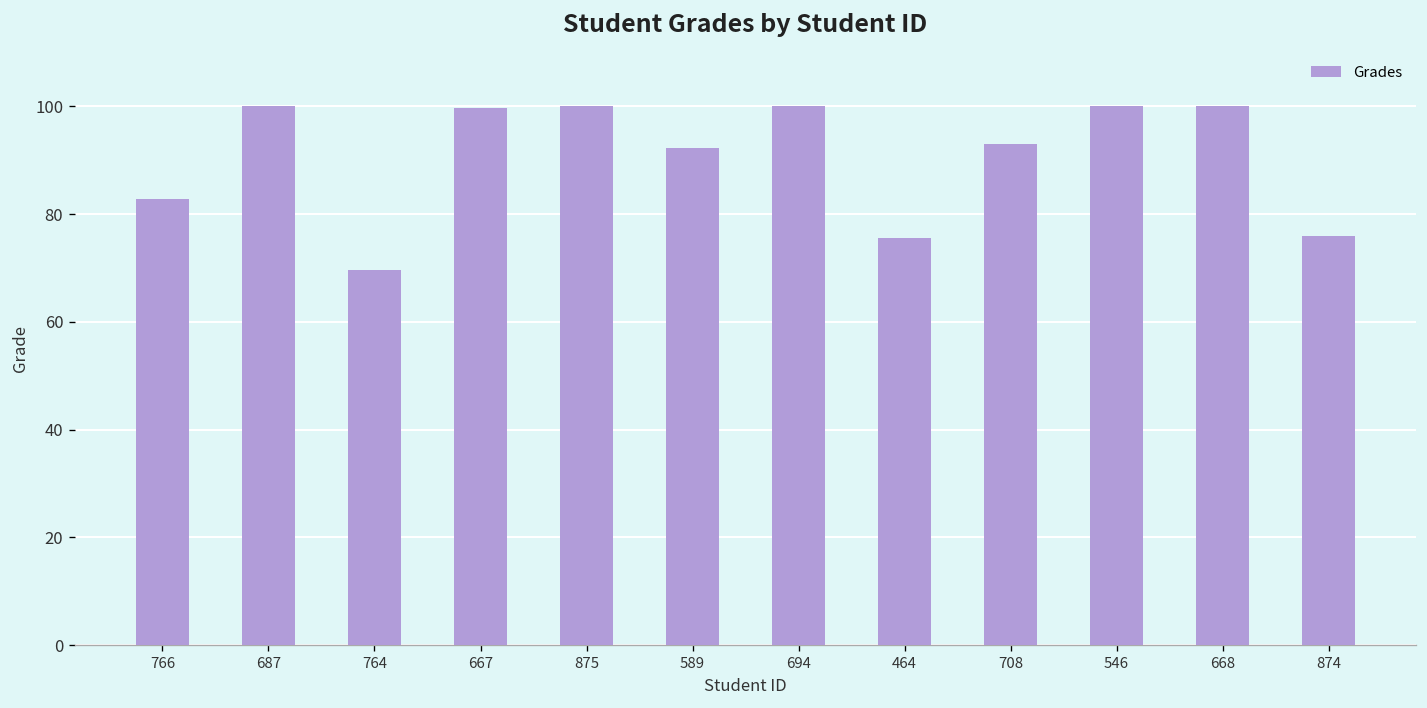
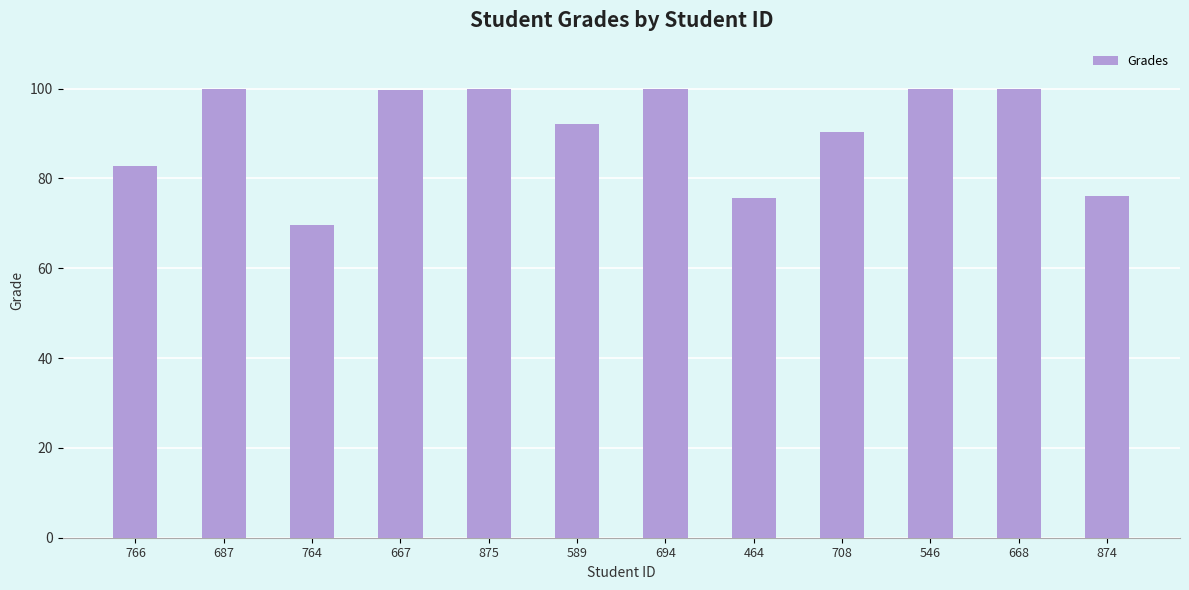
708: 93 -> 90
